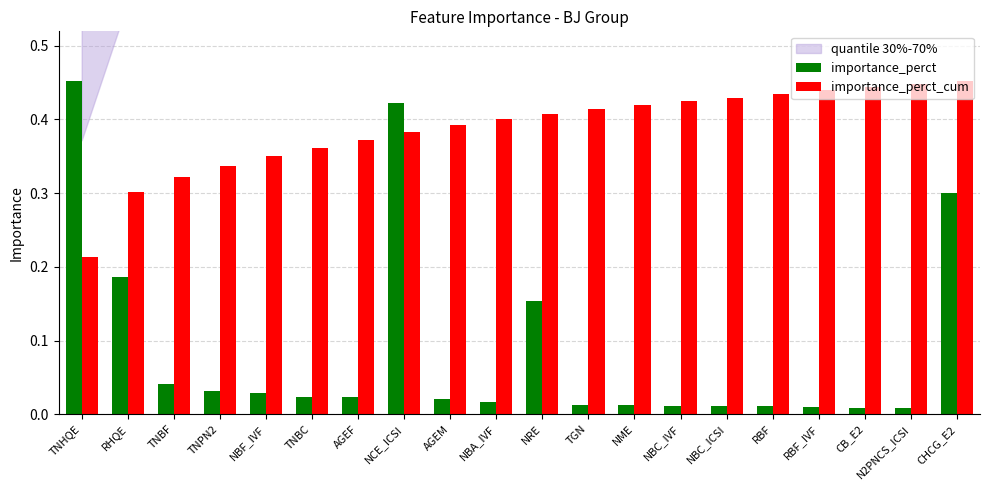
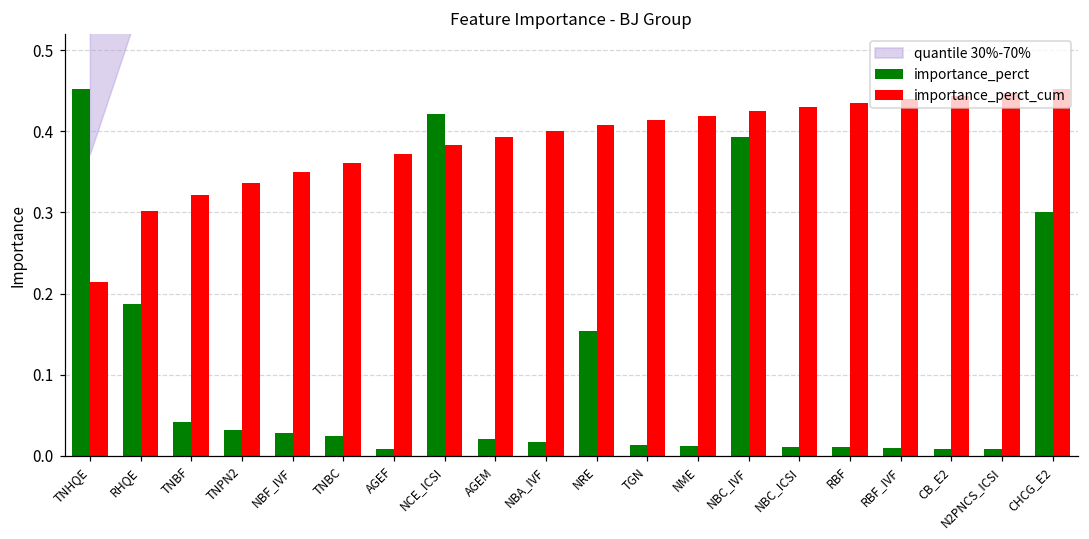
importance_perct, AGEF: 0.02 -> 0.01
importance_perct, NBC_IVF: 0.01 -> 0.39
